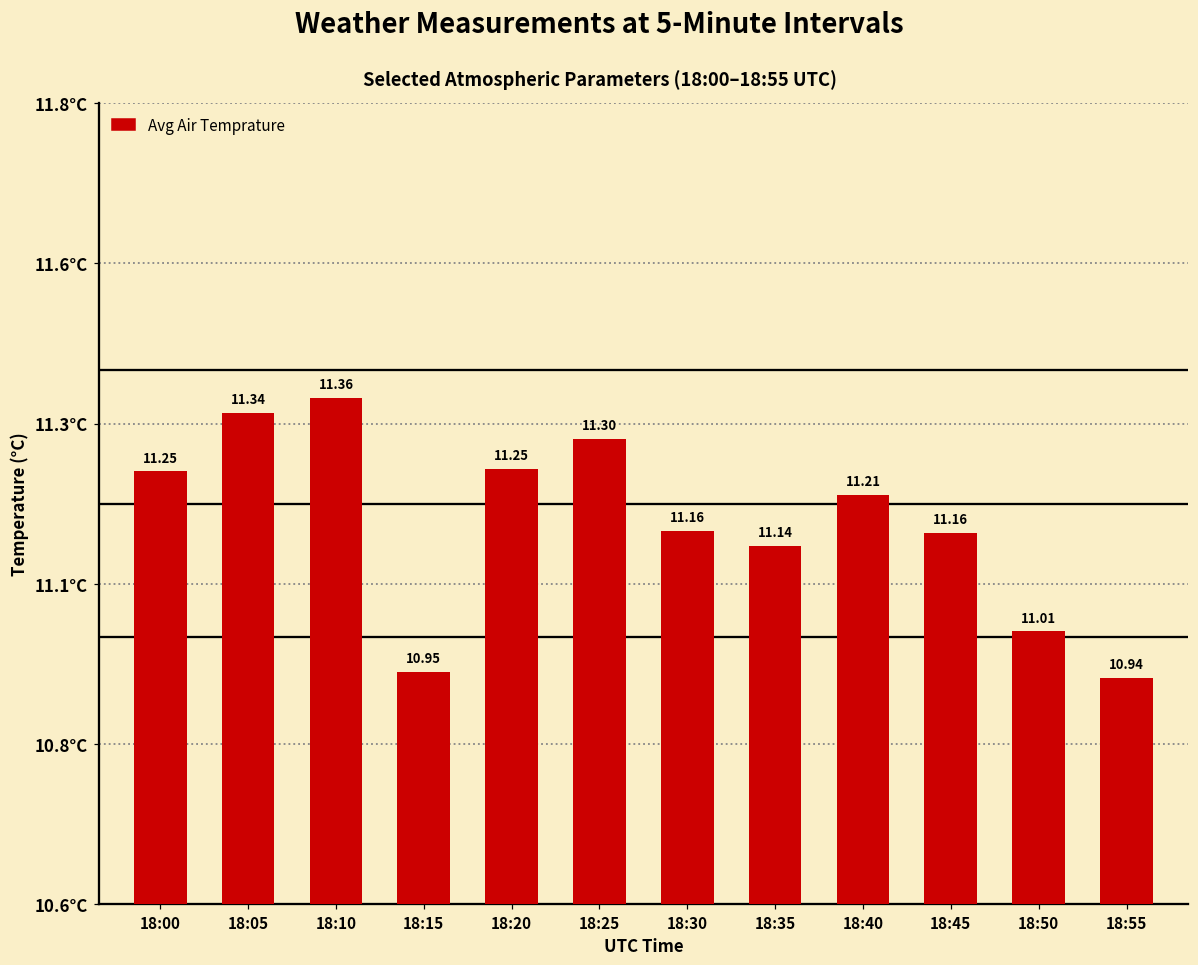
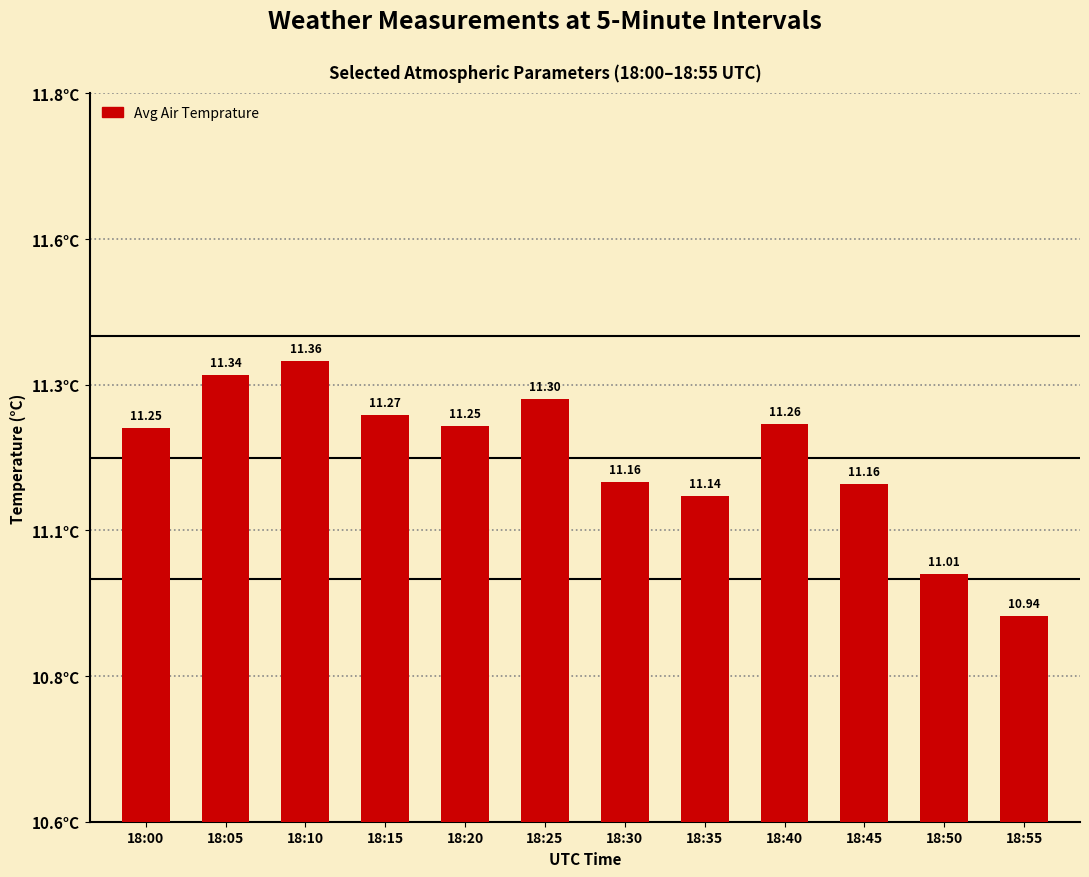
18:15: 10.95 -> 11.27
18:40: 11.21 -> 11.26
